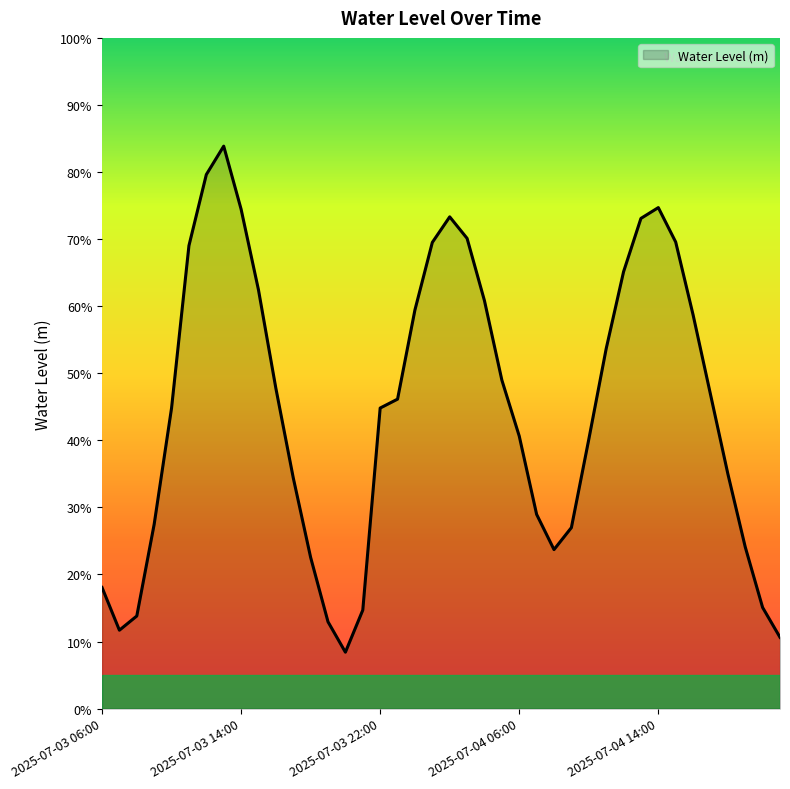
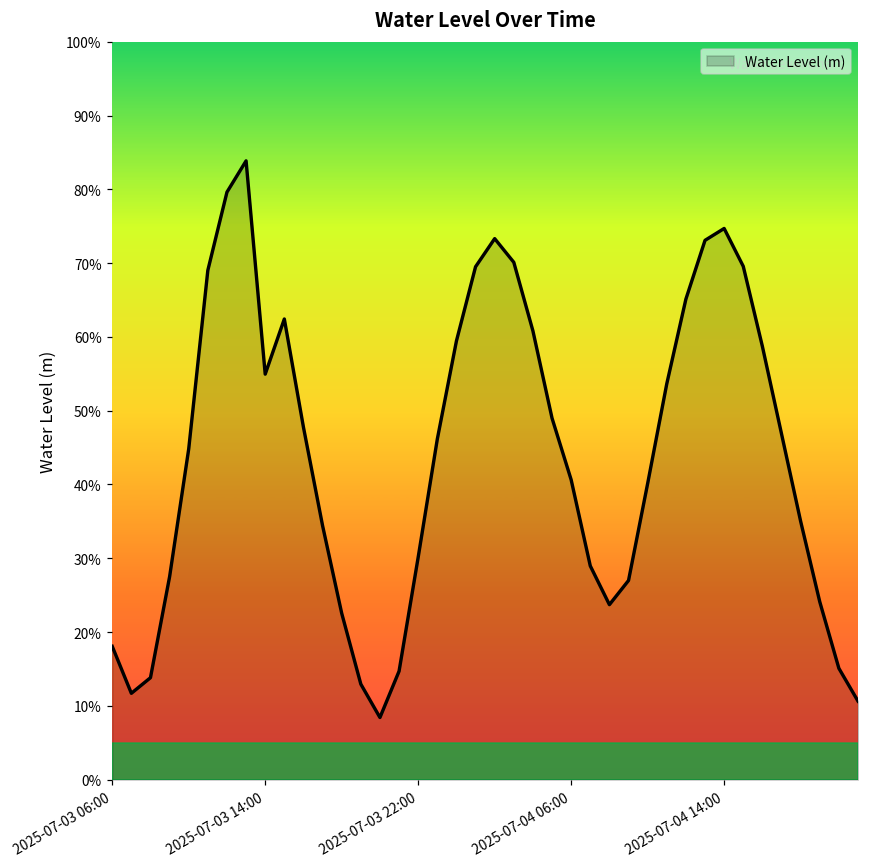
2025-07-03 14:00: 74% -> 55%
2025-07-03 22:00: 45% -> 30%
